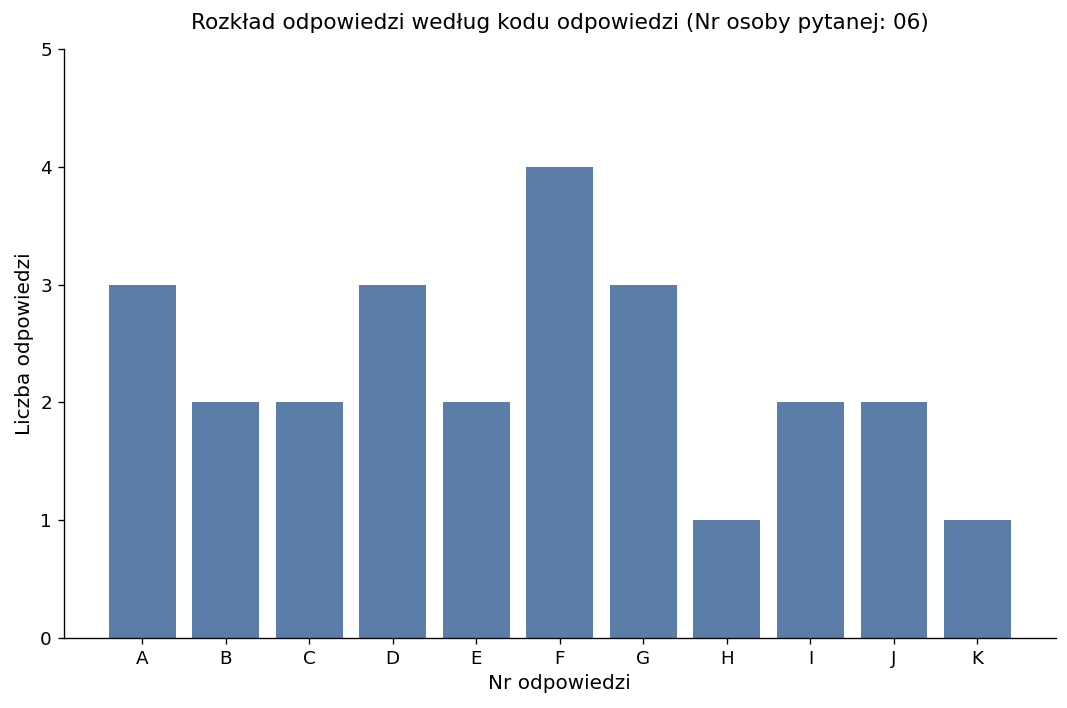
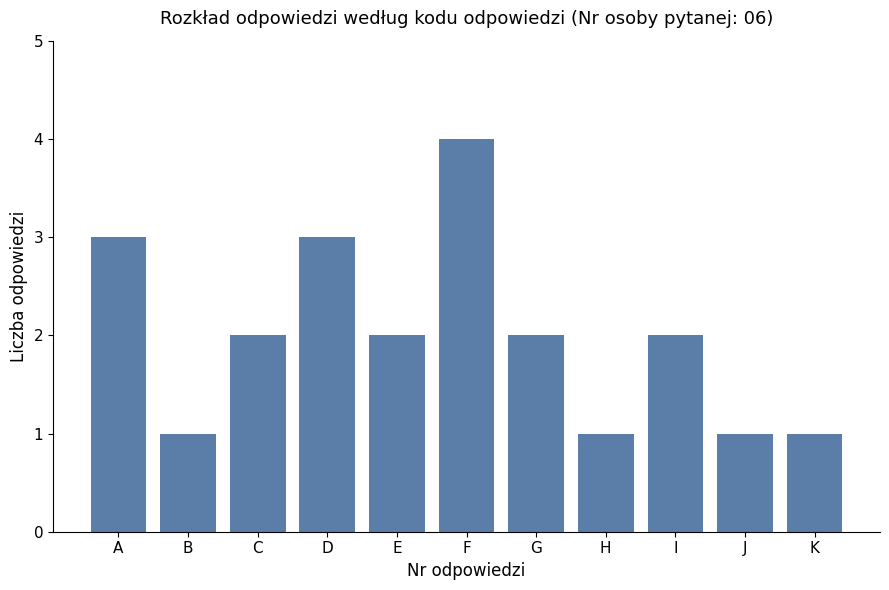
B: 2 -> 1
G: 3 -> 2
J: 2 -> 1
